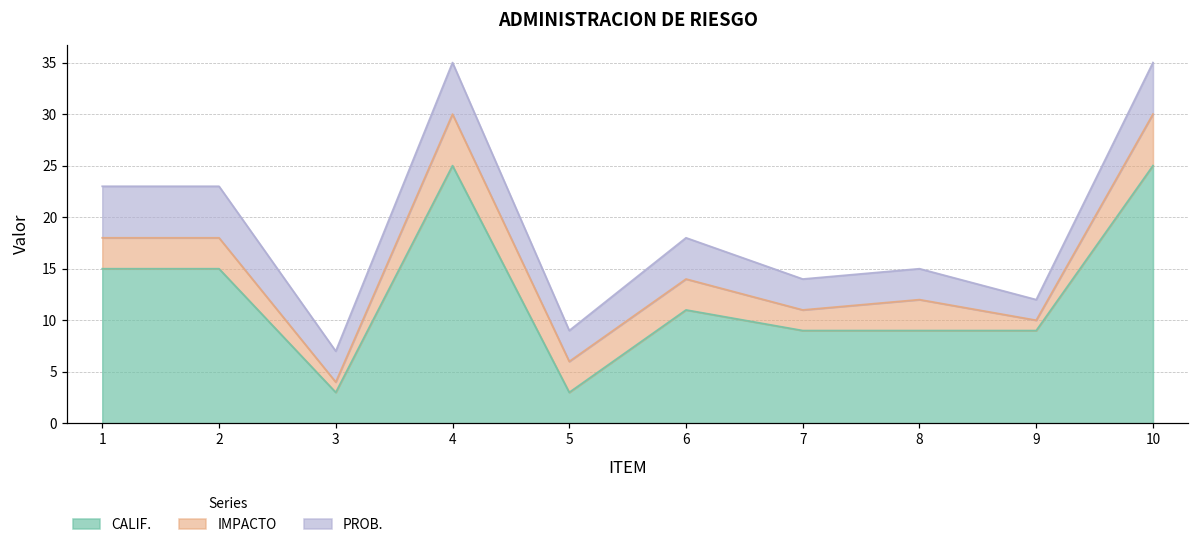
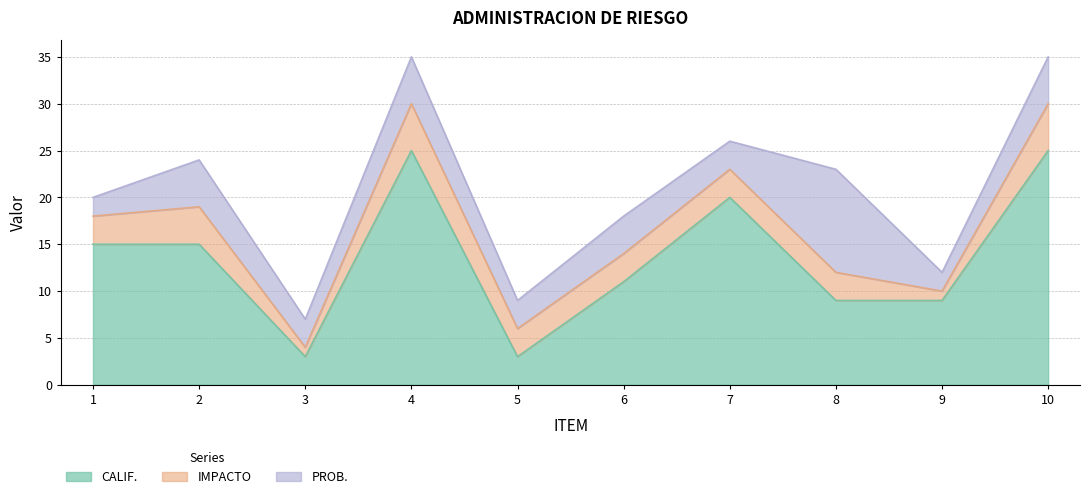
PROB., 1: 5 -> 2
IMPACTO, 2: 3 -> 4
CALIF., 7: 9 -> 20
IMPACTO, 7: 2 -> 3
PROB., 8: 3 -> 11
